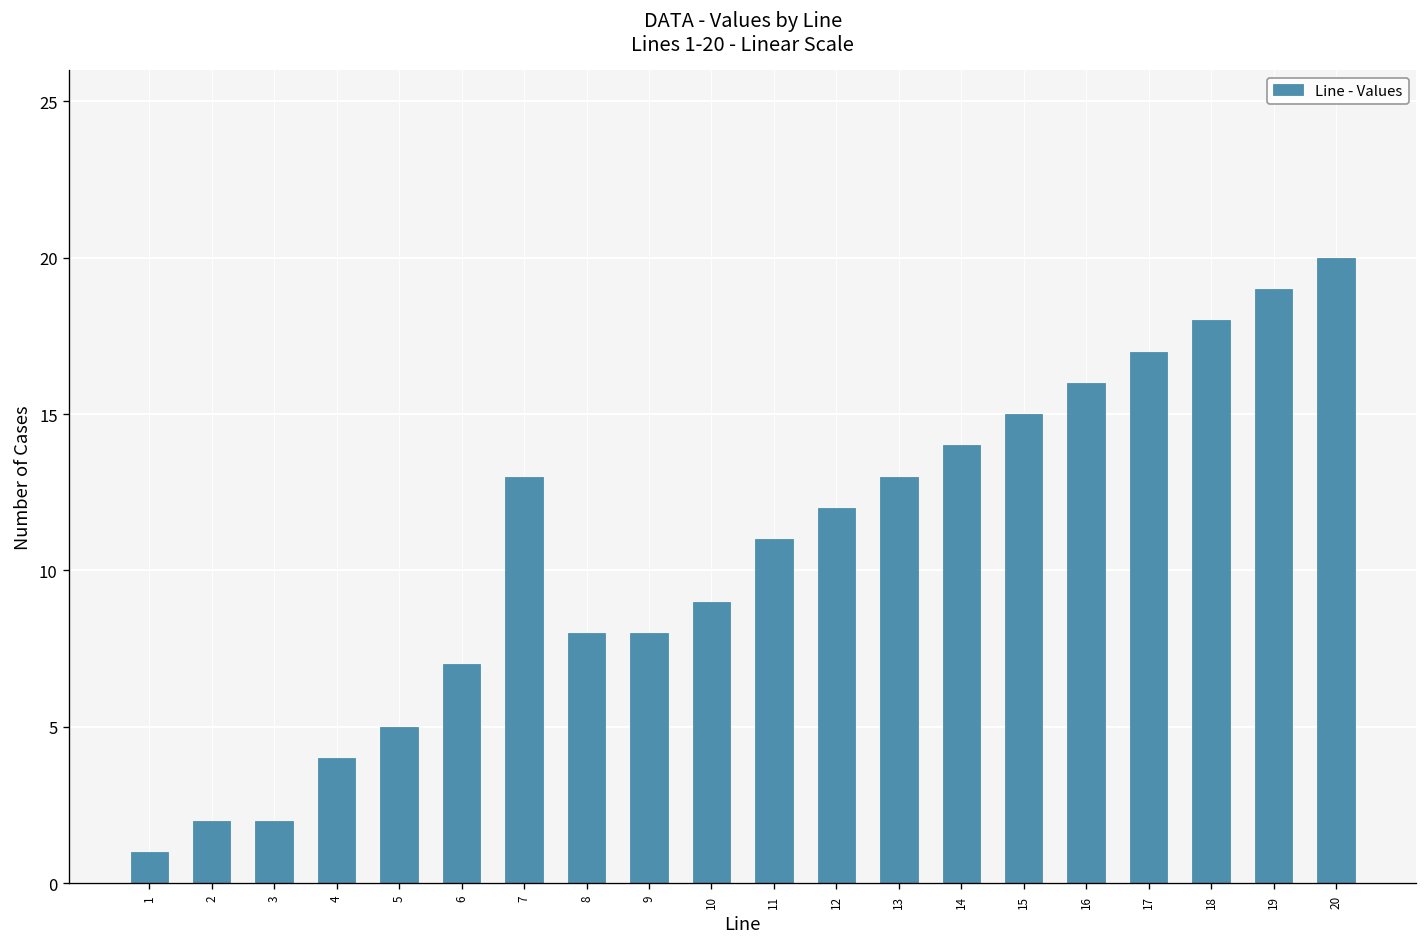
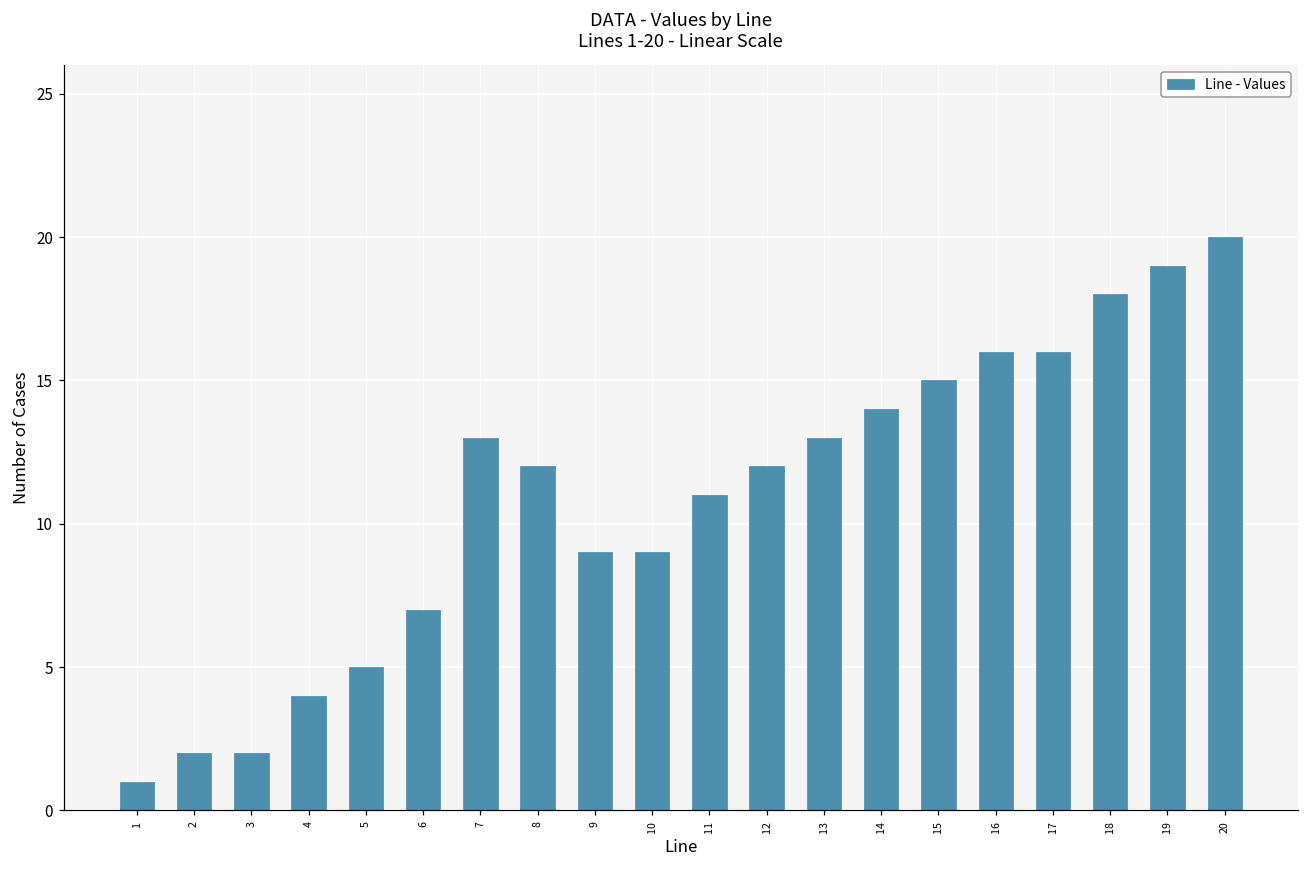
8: 8 -> 12
9: 8 -> 9
17: 17 -> 16
